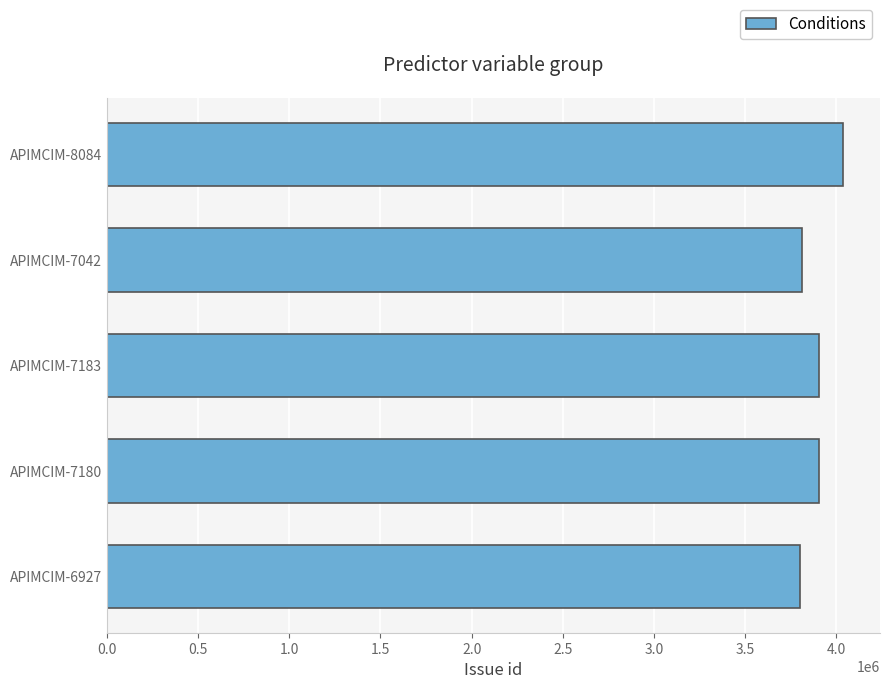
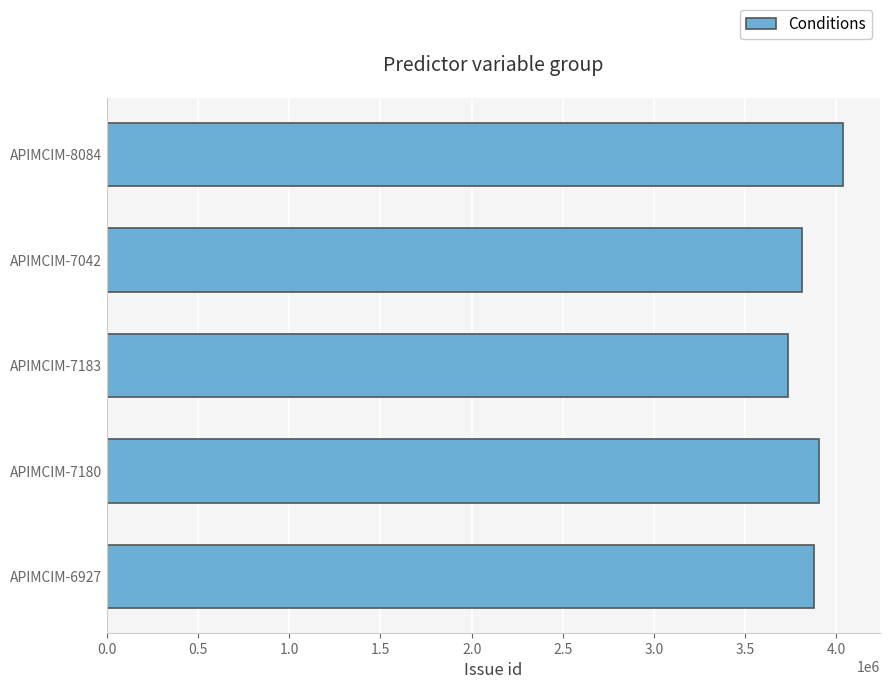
APIMCIM-7183: 3900000 -> 3730000
APIMCIM-6927: 3800000 -> 3880000
